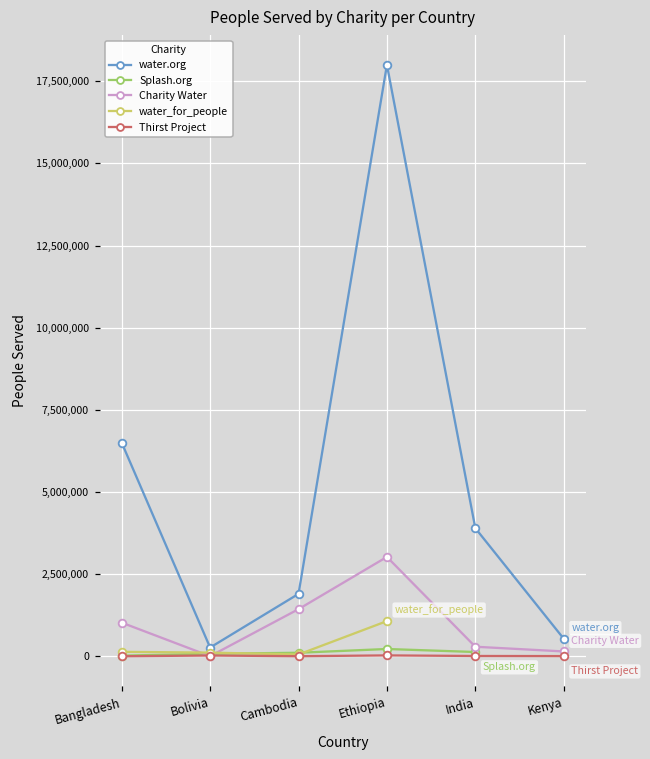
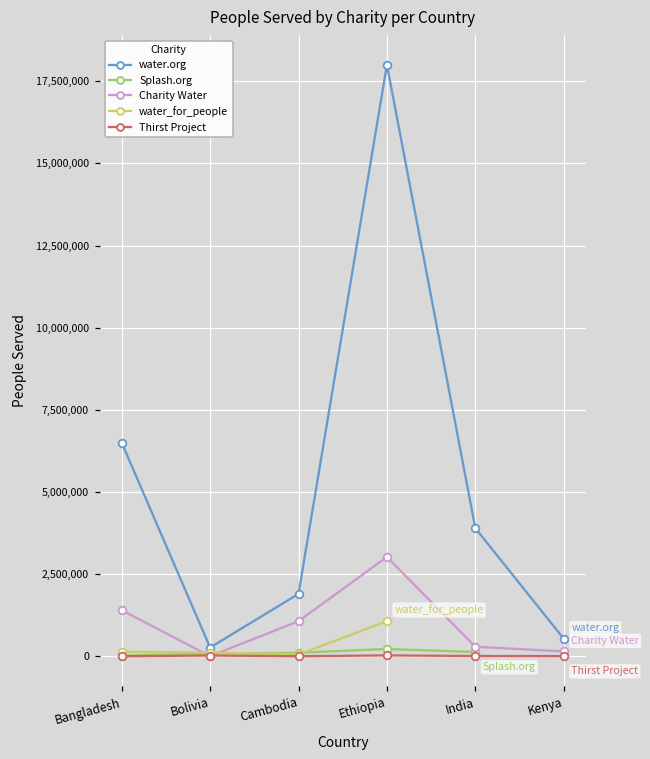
Charity Water, Bangladesh: 1,000,000 -> 1,400,000
Charity Water, Cambodia: 1,400,000 -> 1,100,000
